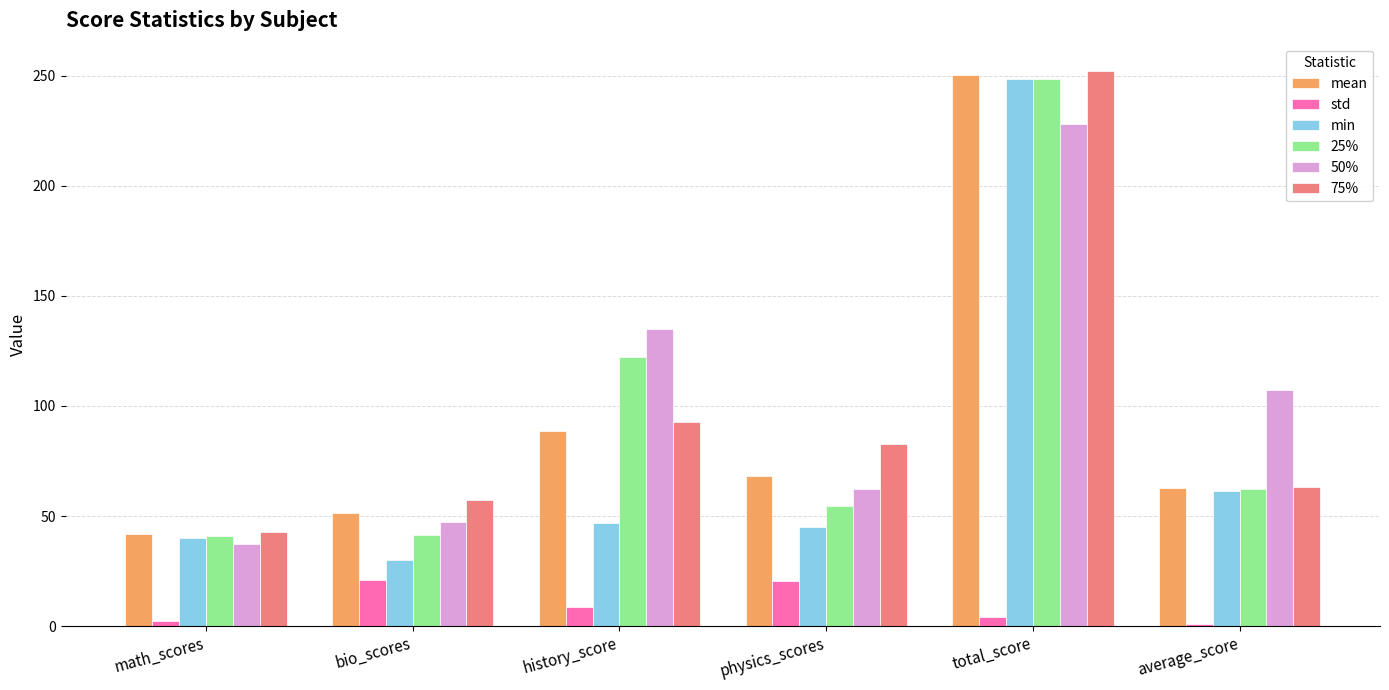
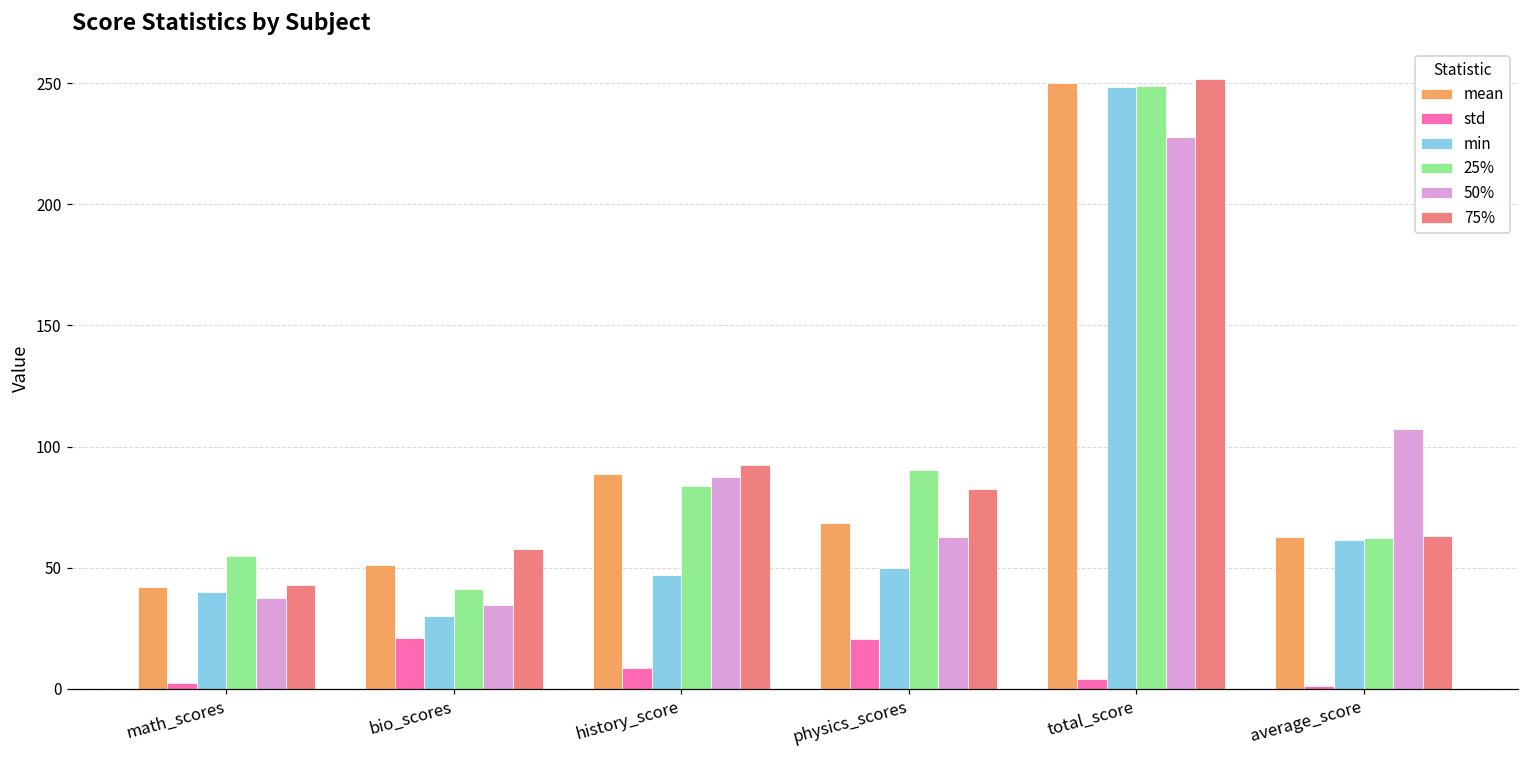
25%, math_scores: 41 -> 55
50%, bio_scores: 48 -> 35
25%, history_score: 122 -> 84
50%, history_score: 135 -> 88
min, physics_scores: 45 -> 50
25%, physics_scores: 55 -> 91
